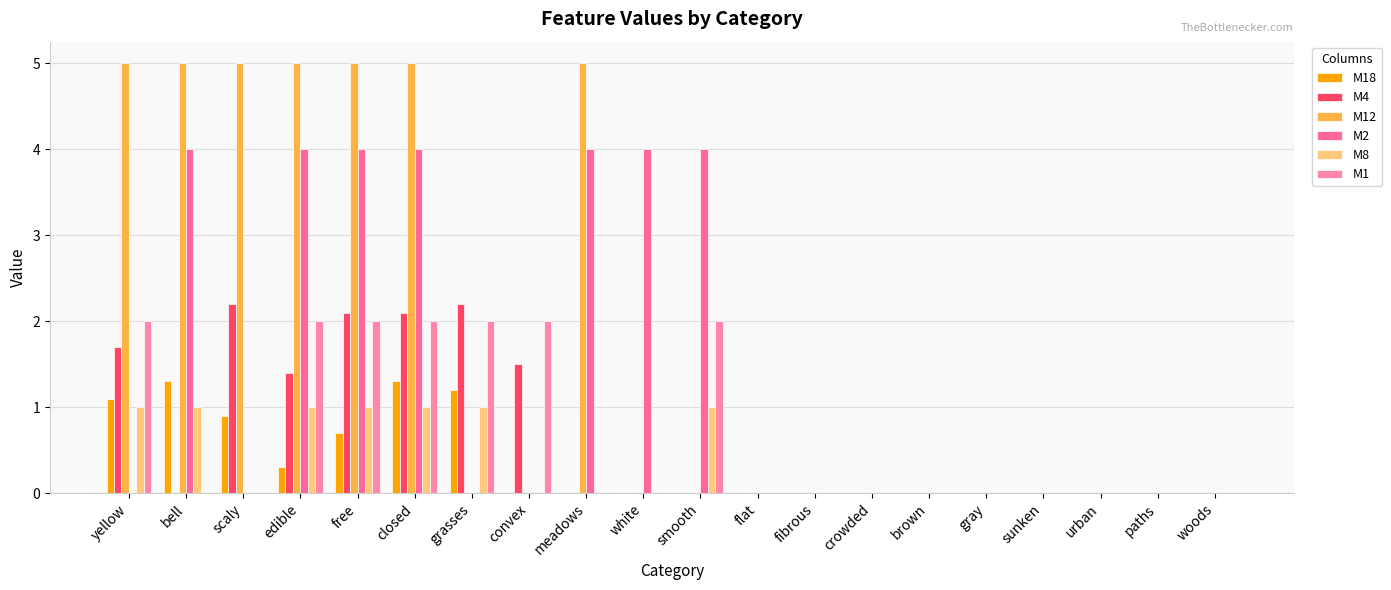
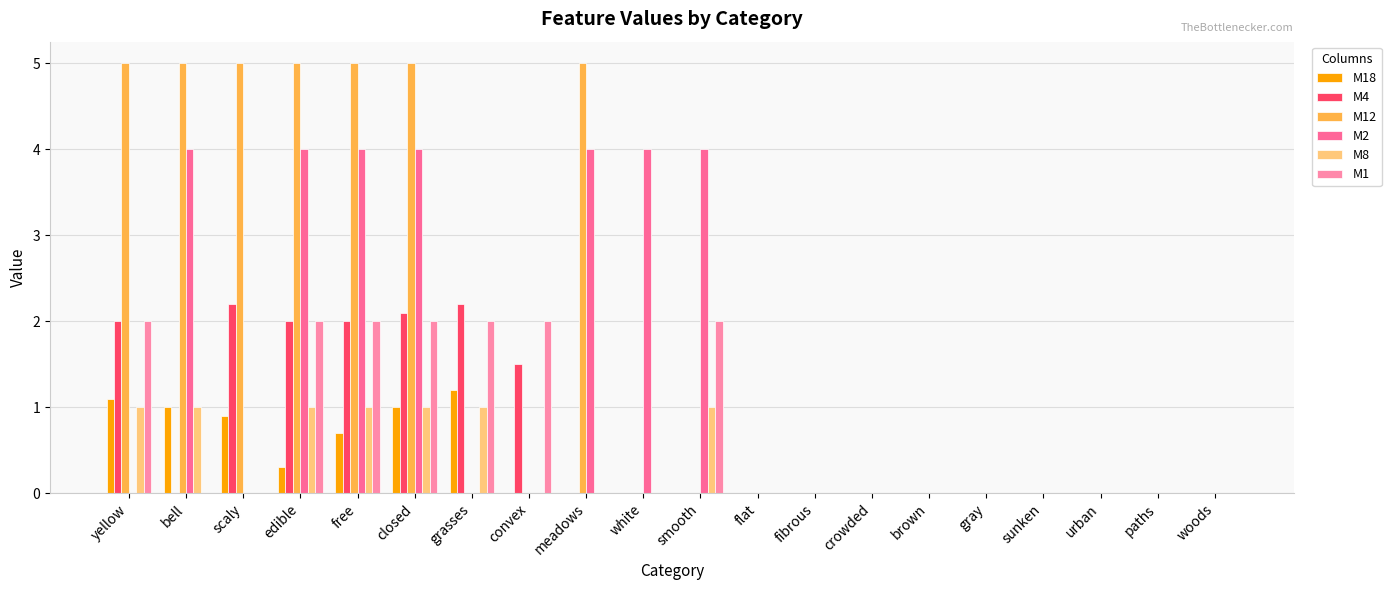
M4, yellow: 1.7 -> 2.0
M18, bell: 1.3 -> 1.0
M4, edible: 1.4 -> 2.0
M4, free: 2.1 -> 2.0
M18, closed: 1.3 -> 1.0
